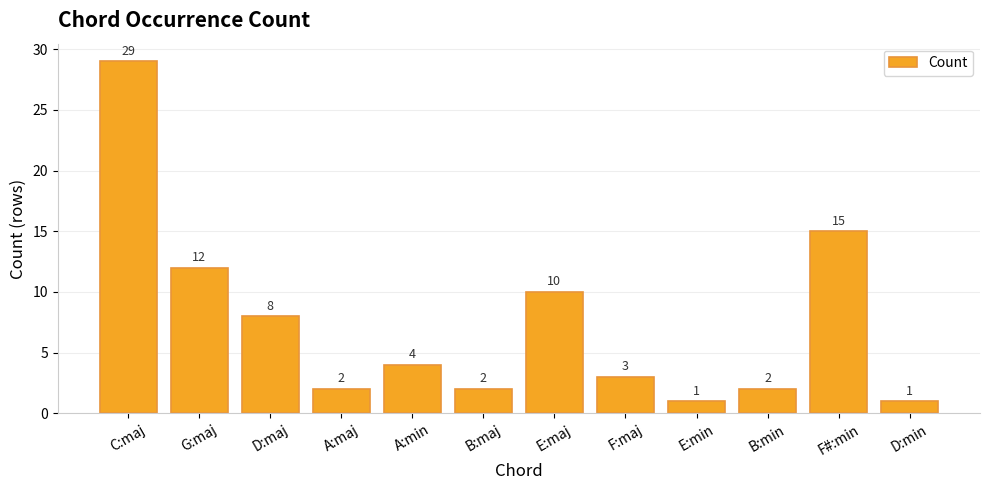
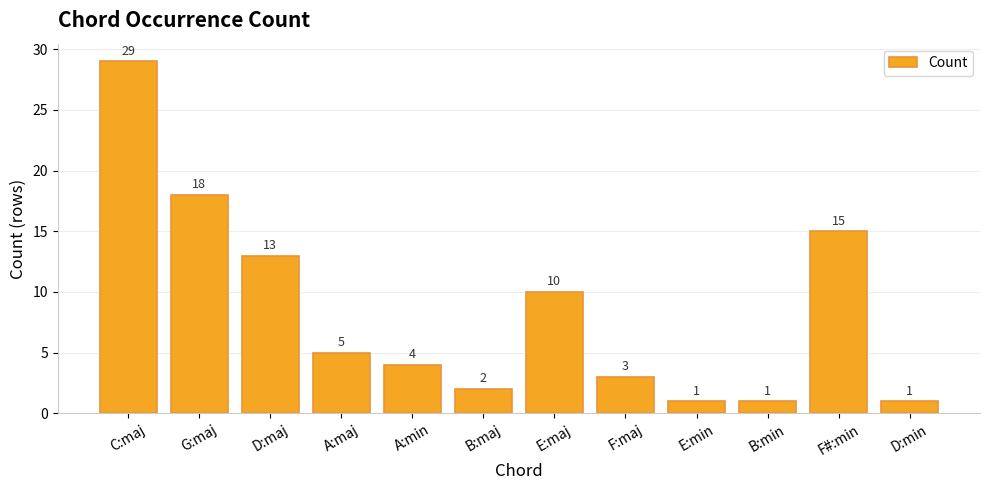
G:maj: 12 -> 18
D:maj: 8 -> 13
A:maj: 2 -> 5
B:min: 2 -> 1
